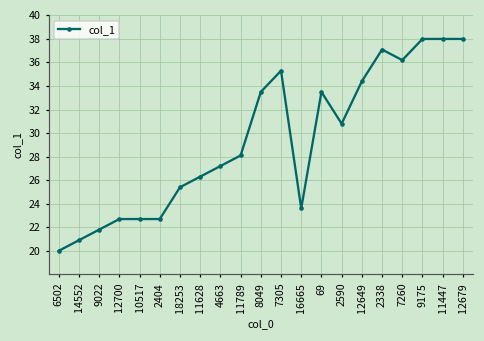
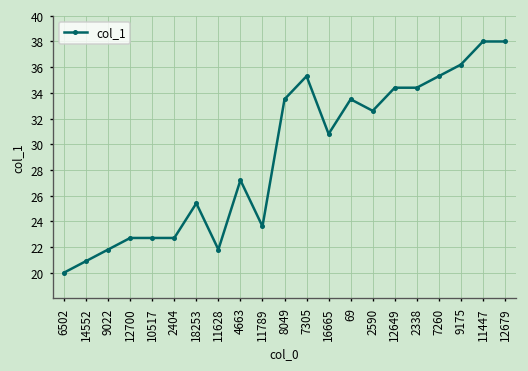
11628: 26.3 -> 21.8
11789: 28.1 -> 23.6
16665: 23.6 -> 30.8
2590: 30.8 -> 32.6
2338: 37.1 -> 34.4
7260: 36.2 -> 35.3
9175: 38.0 -> 36.2
